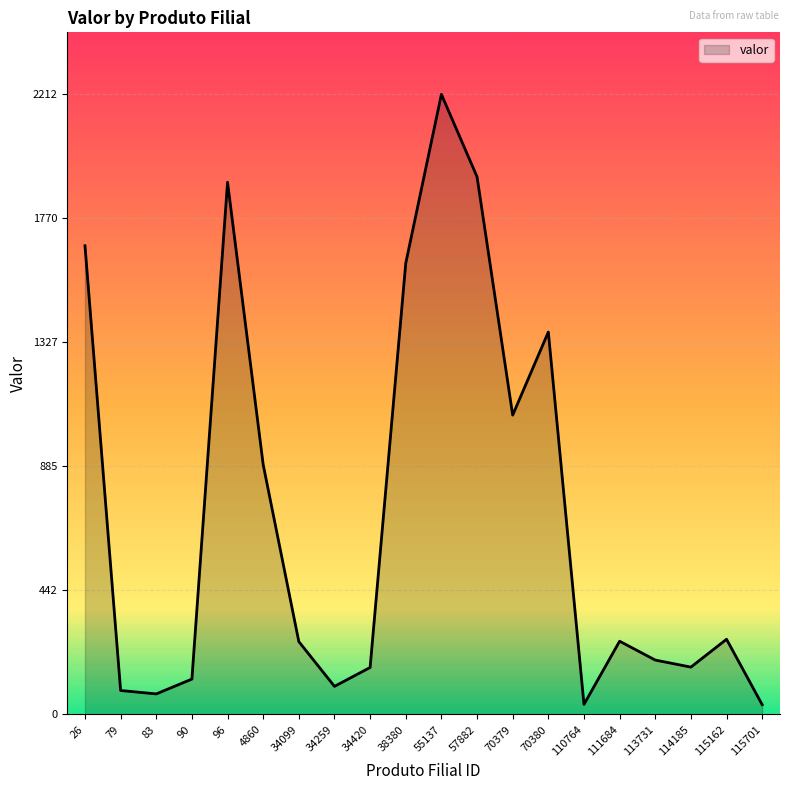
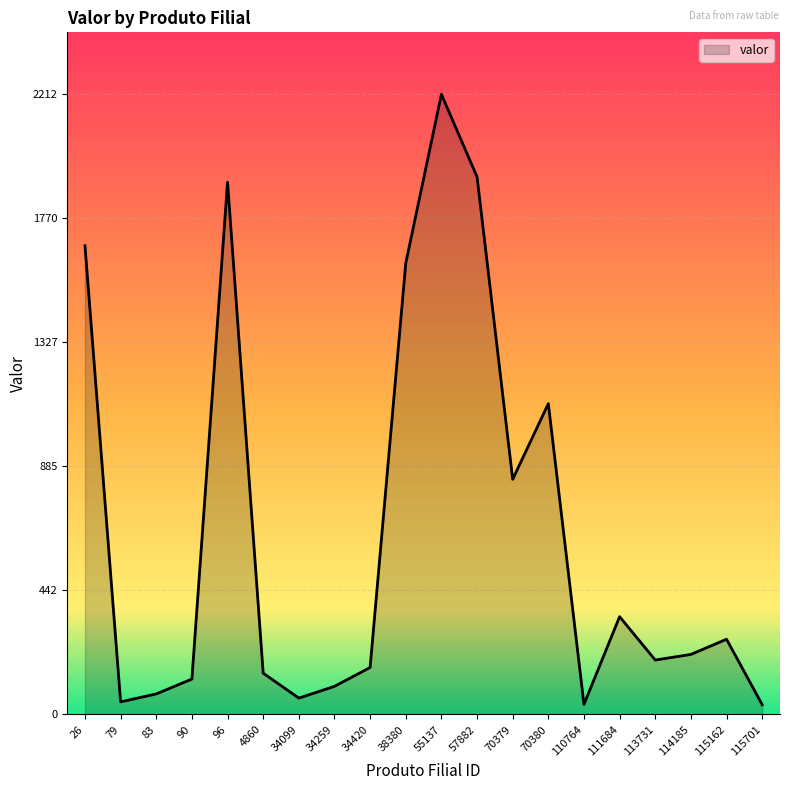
79: 90 -> 50
4860: 890 -> 150
34099: 260 -> 60
70379: 1070 -> 840
70380: 1360 -> 1110
111684: 260 -> 350
114185: 170 -> 210
